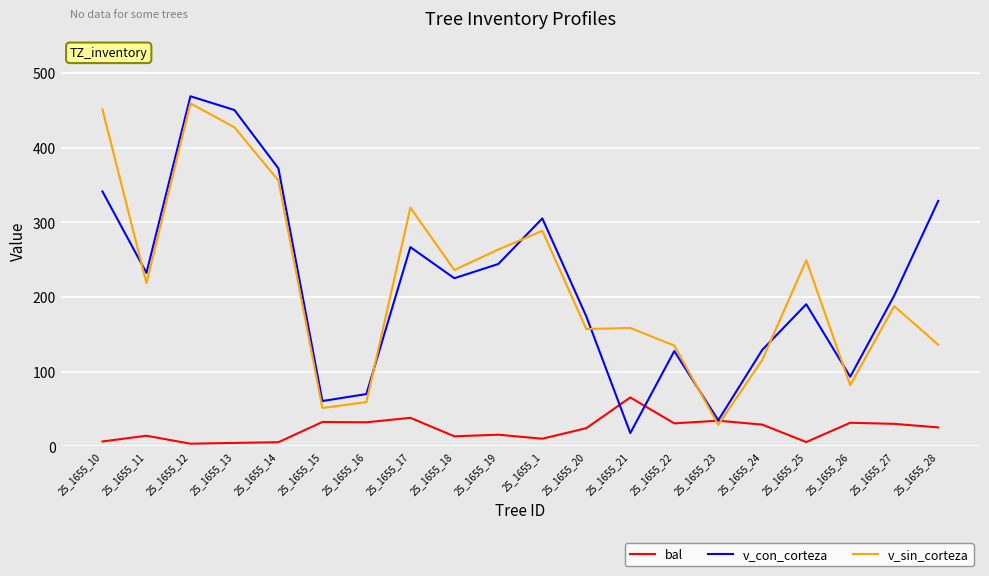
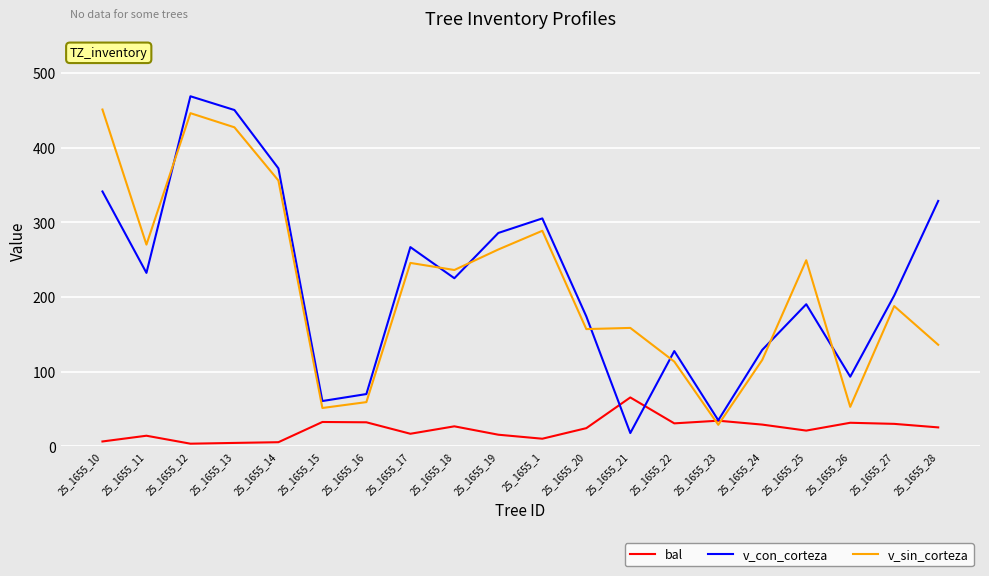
v_sin_corteza, 25_1655_11: 220 -> 270
v_sin_corteza, 25_1655_12: 460 -> 450
bal, 25_1655_17: 40 -> 20
v_sin_corteza, 25_1655_17: 320 -> 250
bal, 25_1655_18: 10 -> 30
v_con_corteza, 25_1655_19: 240 -> 290
v_sin_corteza, 25_1655_22: 140 -> 110
bal, 25_1655_25: 10 -> 20
v_sin_corteza, 25_1655_26: 80 -> 50
